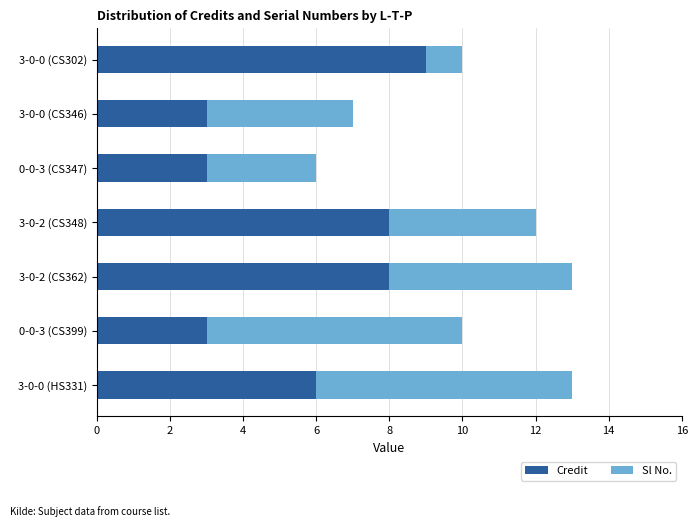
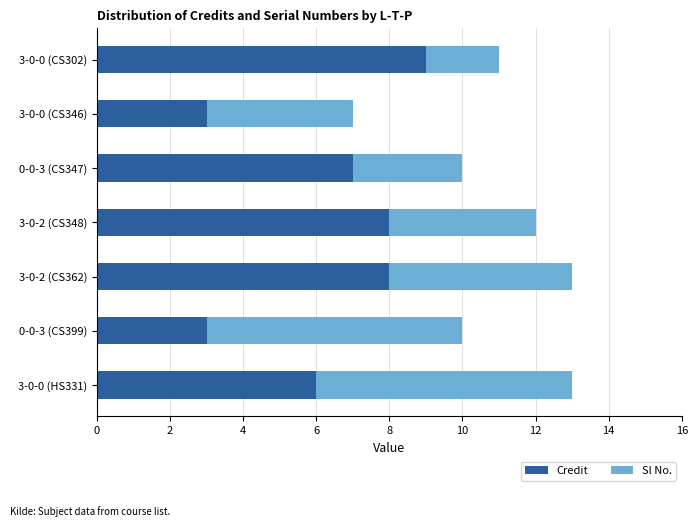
Sl No., 3-0-0 (CS302): 1 -> 2
Credit, 0-0-3 (CS347): 3 -> 7
